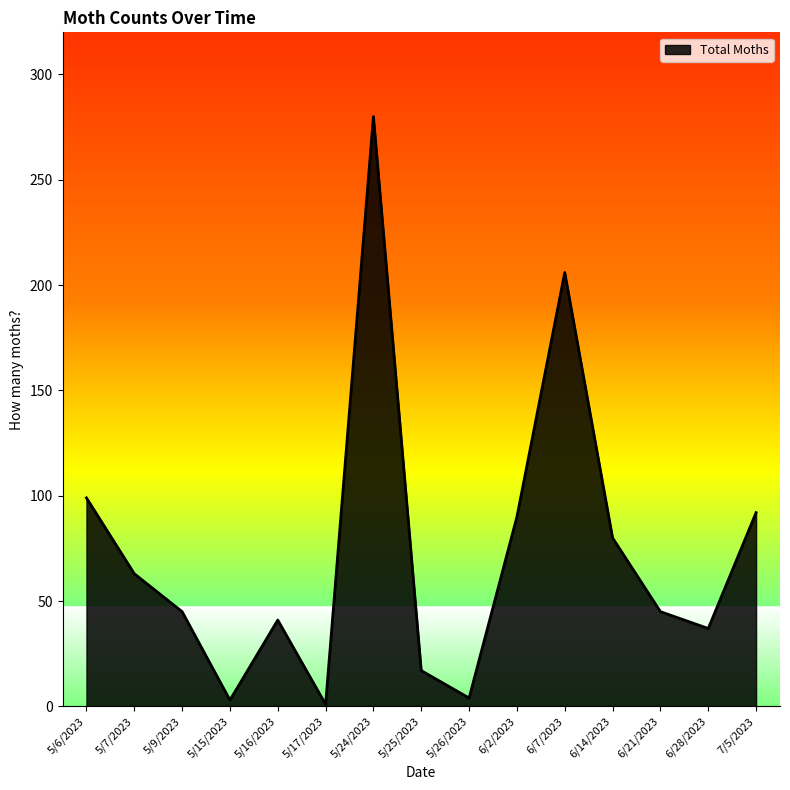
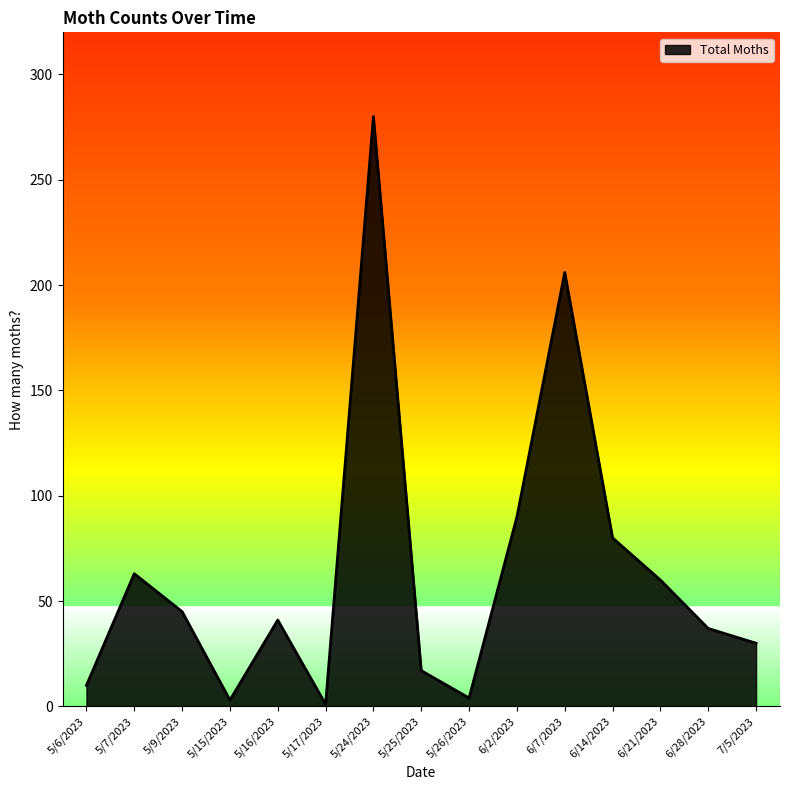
5/6/2023: 99 -> 10
6/21/2023: 45 -> 60
7/5/2023: 92 -> 30
